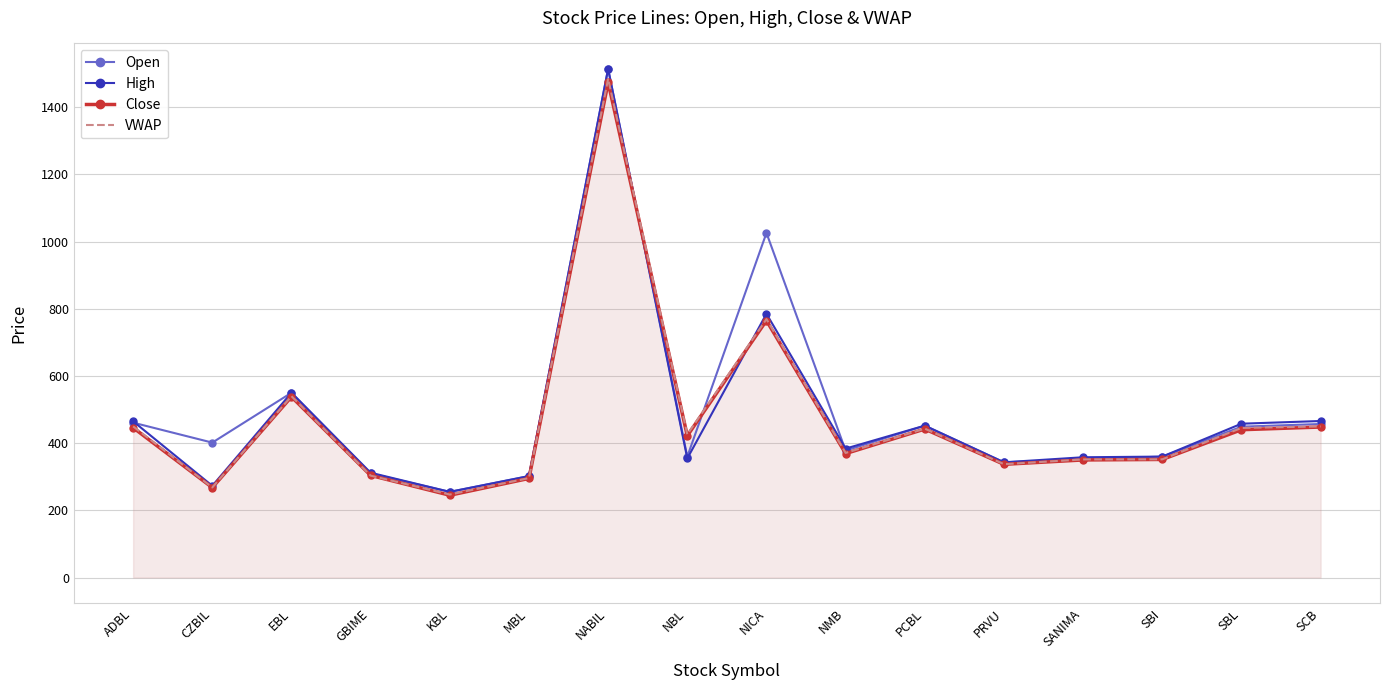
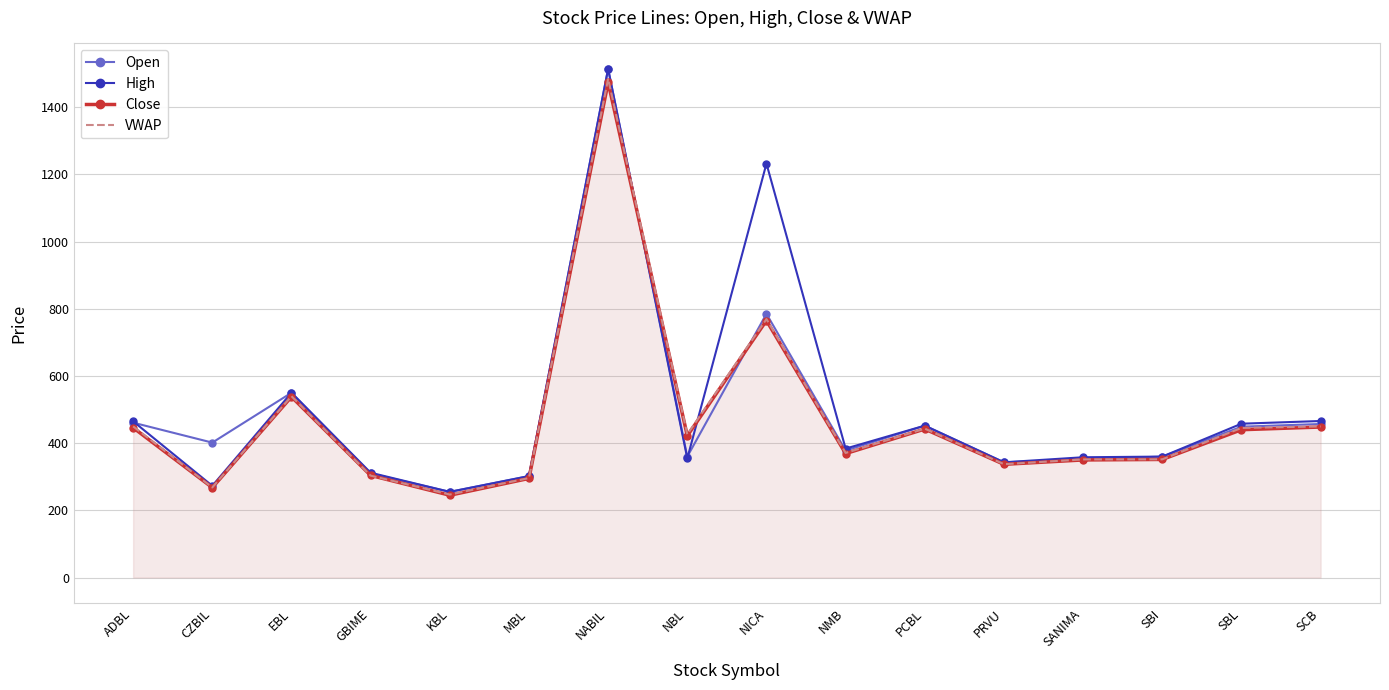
Open, NICA: 1030 -> 790
High, NICA: 790 -> 1230
